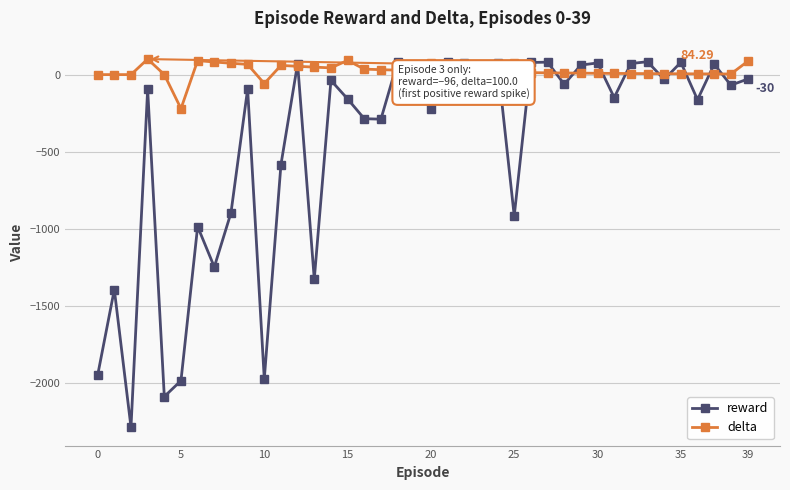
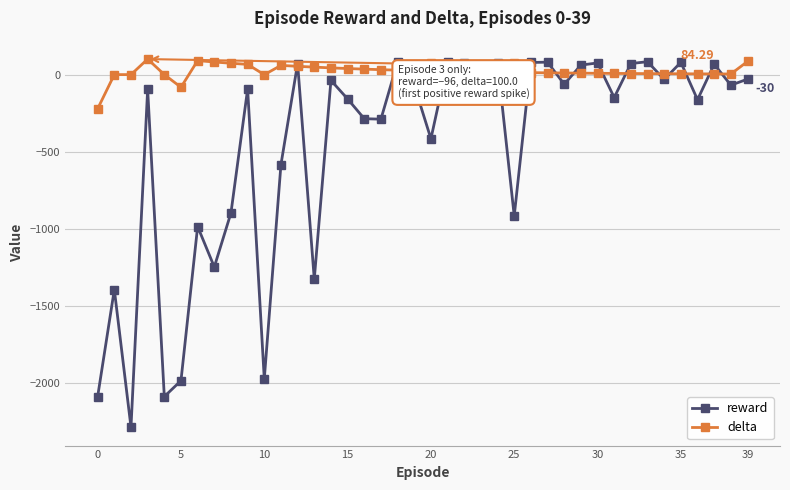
reward, 0: -1950 -> -2090
delta, 0: 0 -> -220
delta, 5: -220 -> -80
delta, 10: -60 -> 0
delta, 15: 90 -> 40
reward, 20: -230 -> -420
